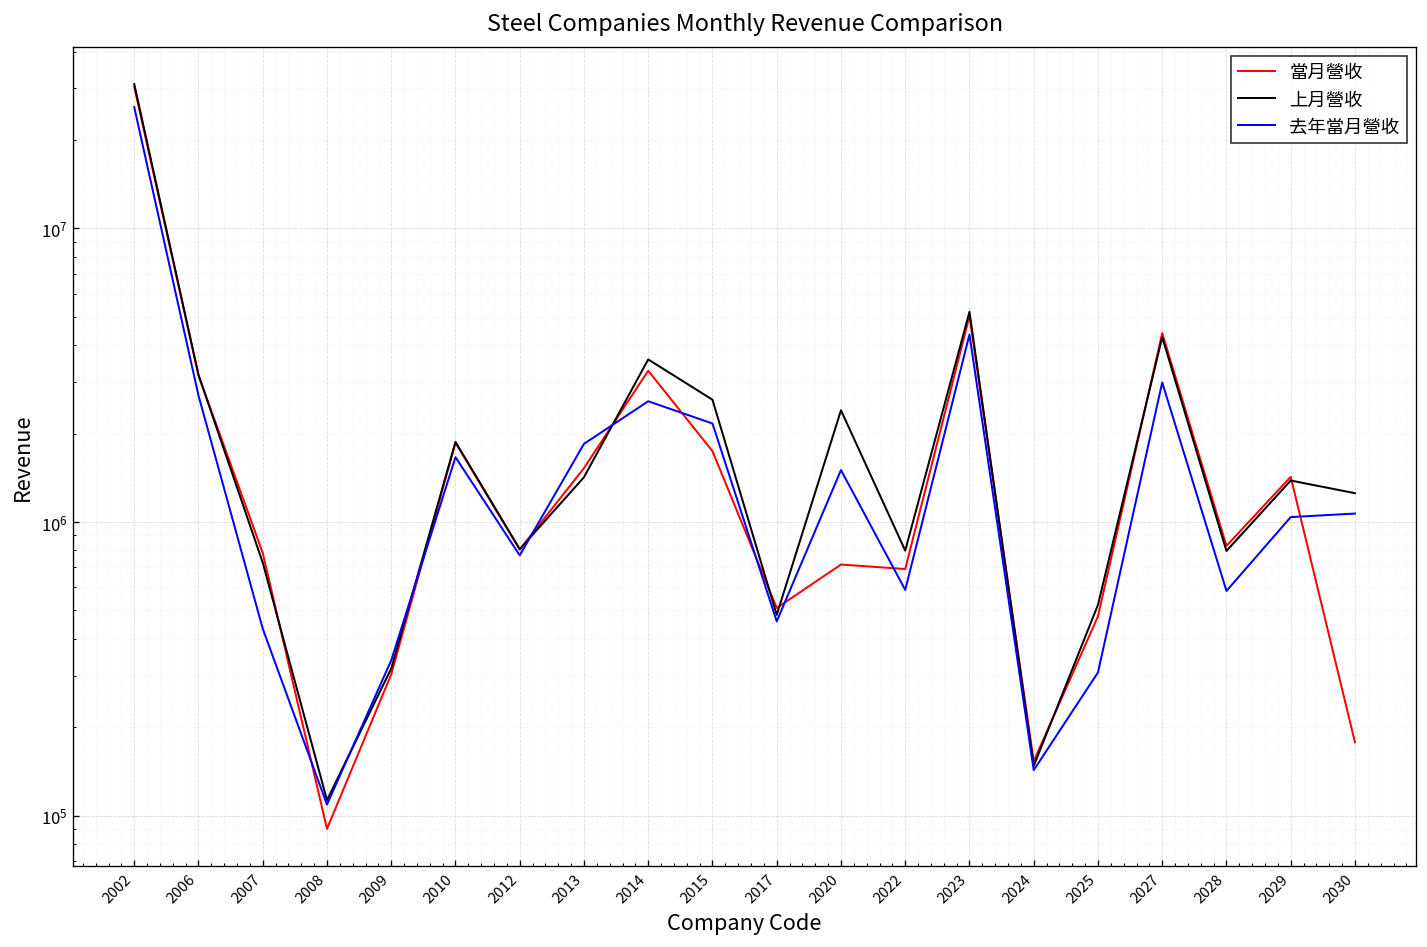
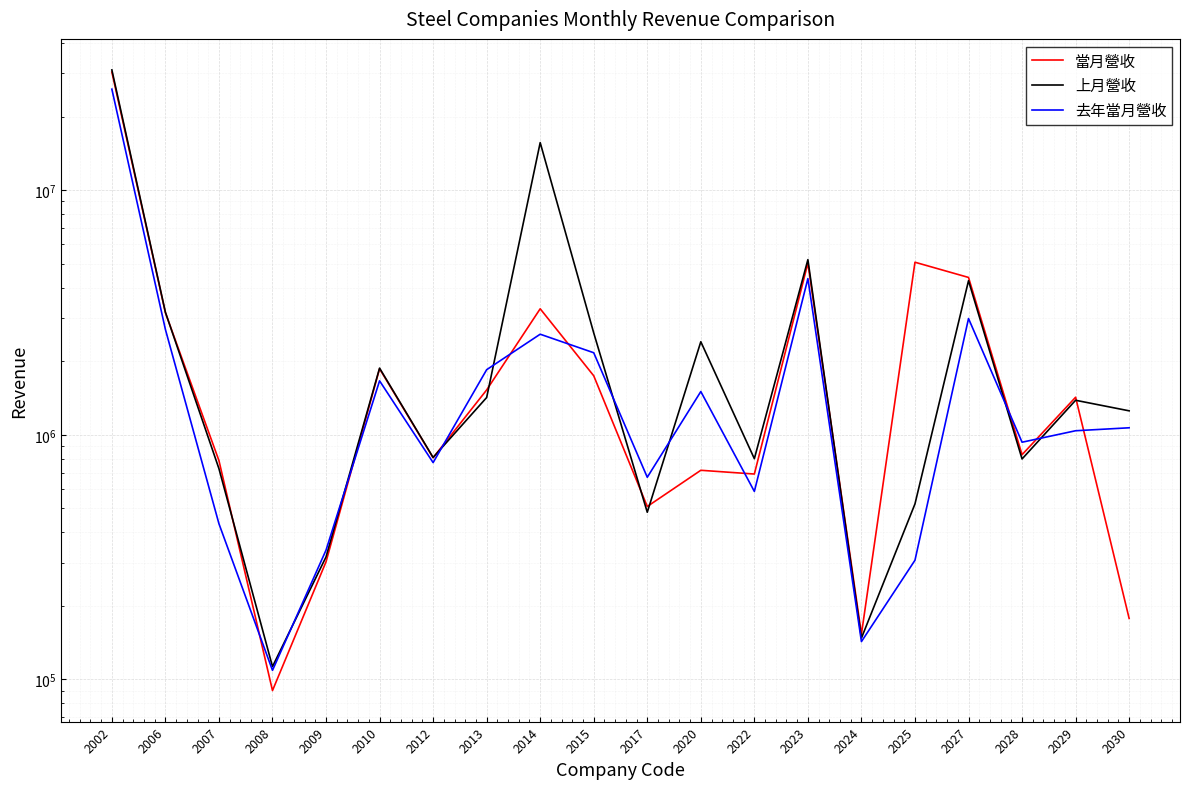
上月營收, 2014: 3600000 -> 16000000
去年當月營收, 2017: 460000 -> 670000
當月營收, 2025: 480000 -> 5100000
去年當月營收, 2028: 580000 -> 930000
